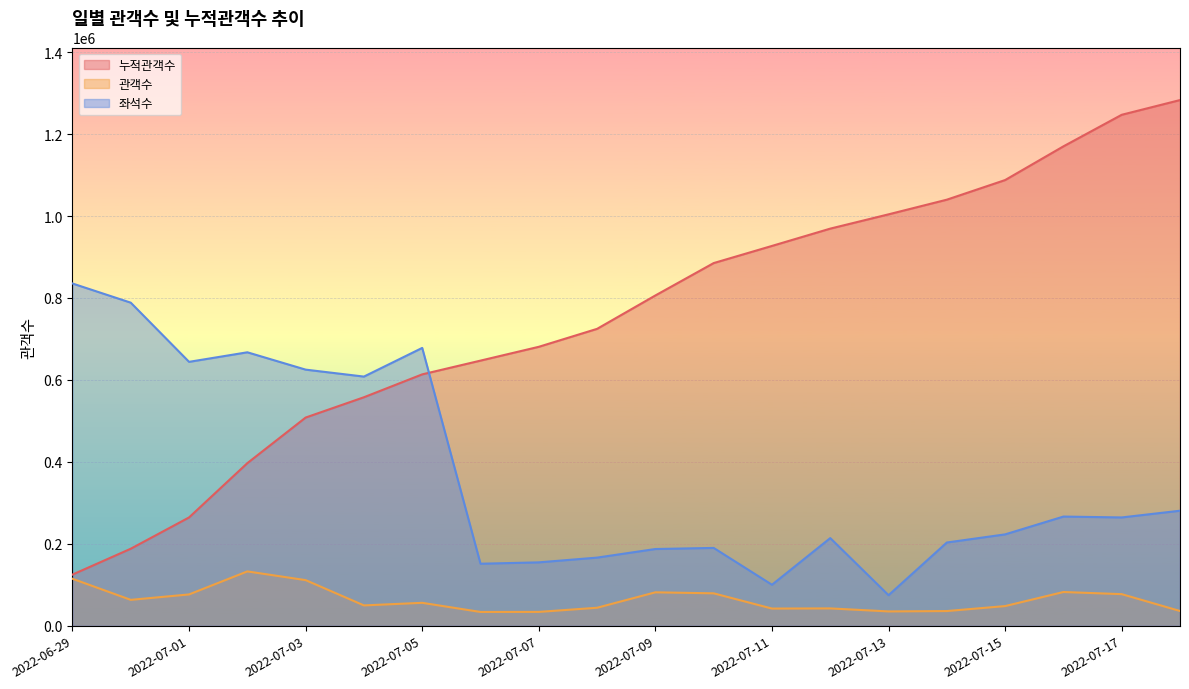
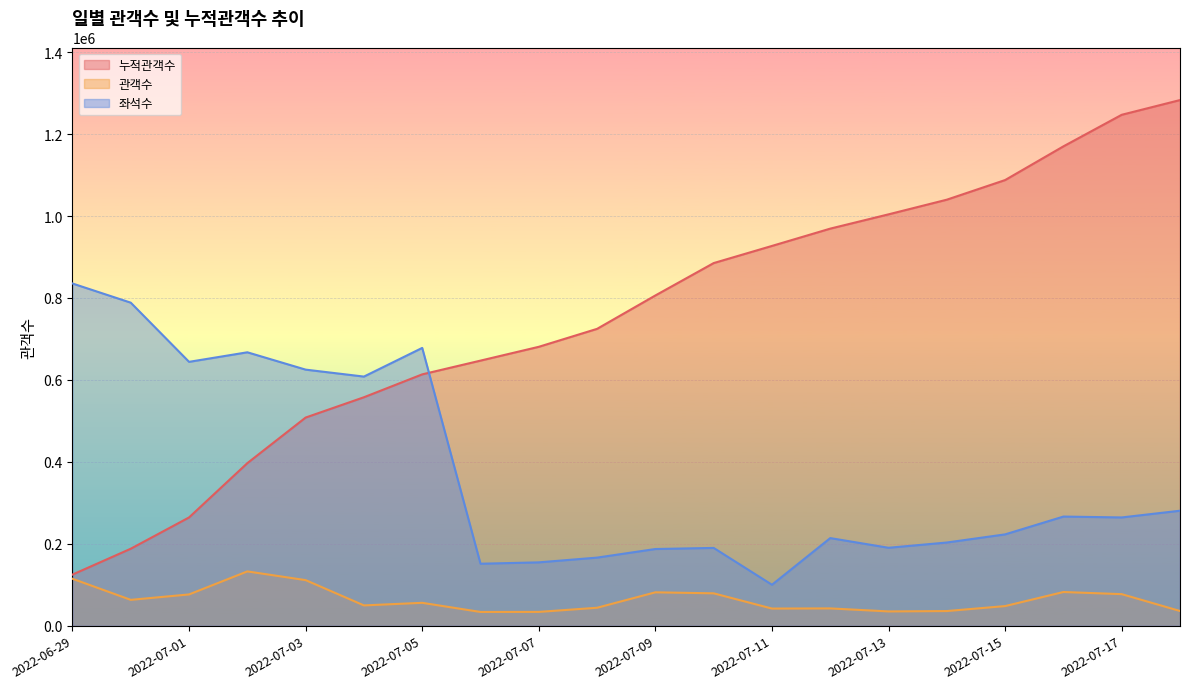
좌석수, 2022-07-13: 70000 -> 190000
